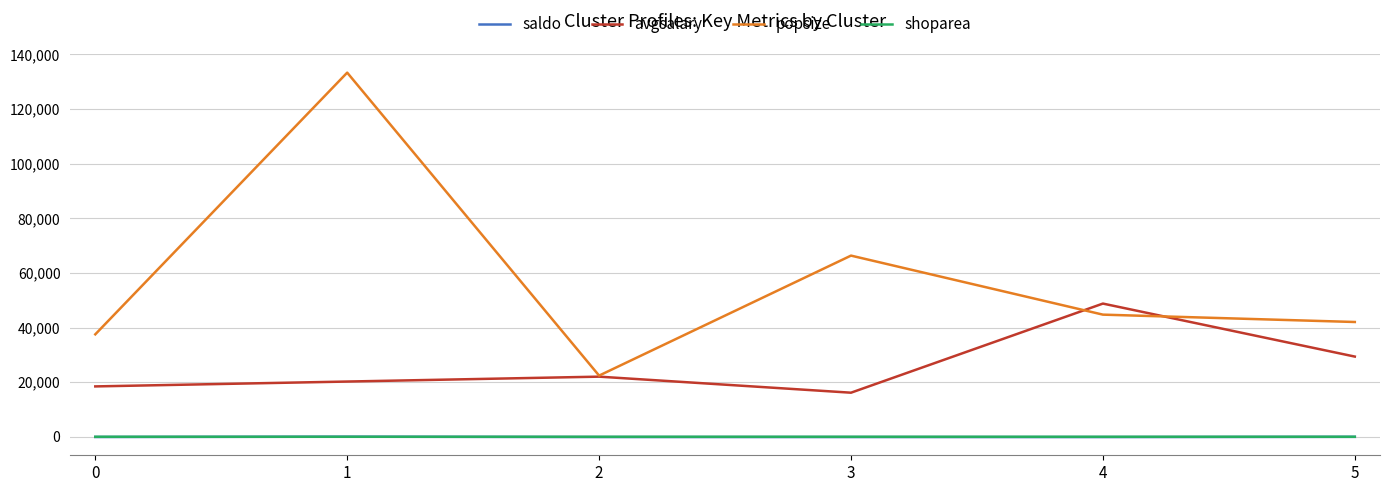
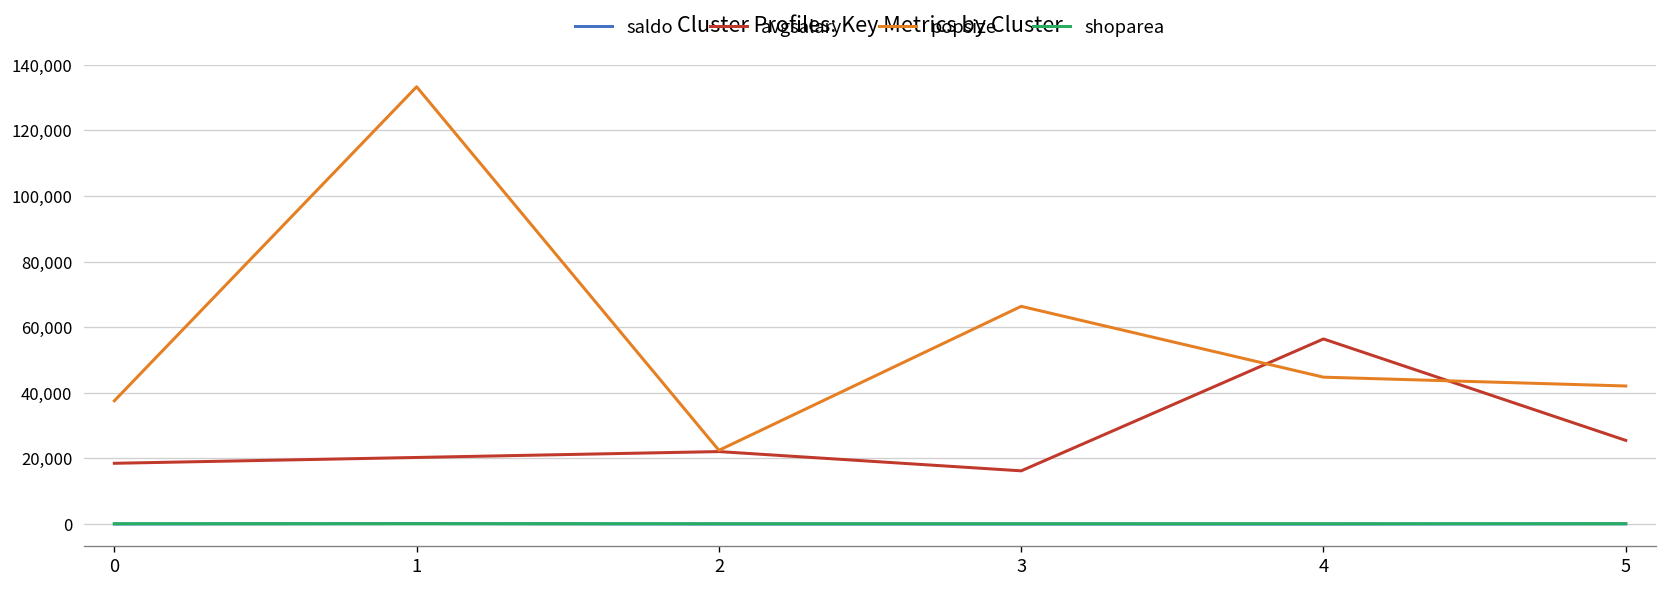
avgsalary, 4: 49,000 -> 56,000
avgsalary, 5: 29,000 -> 25,000
